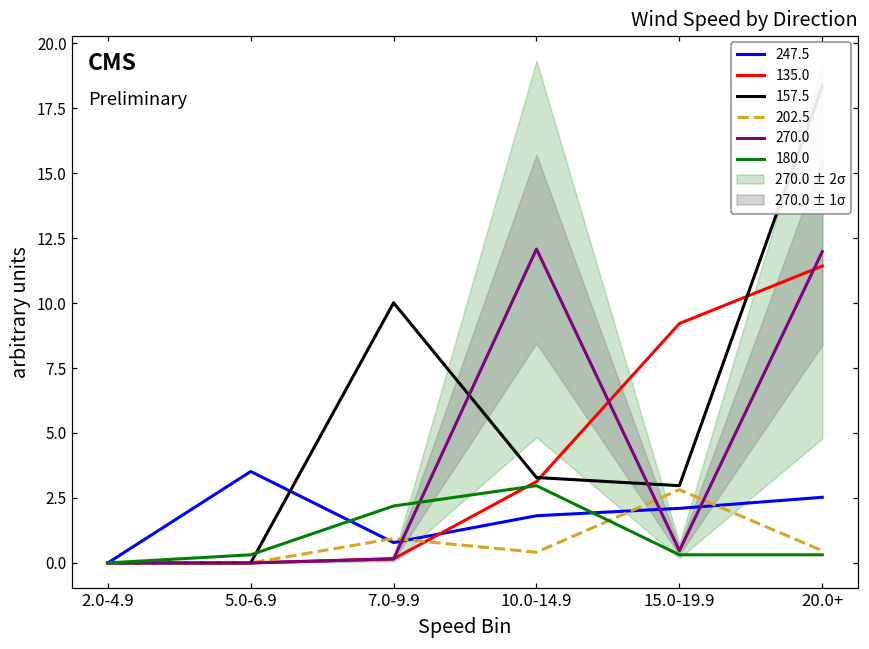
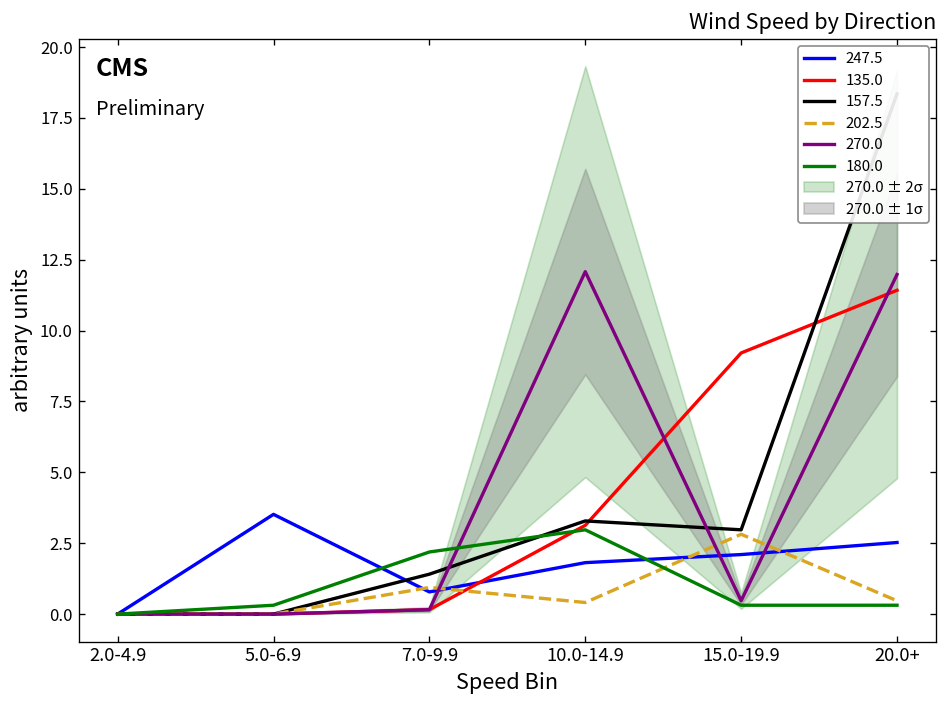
157.5, 7.0-9.9: 10.0 -> 1.4
